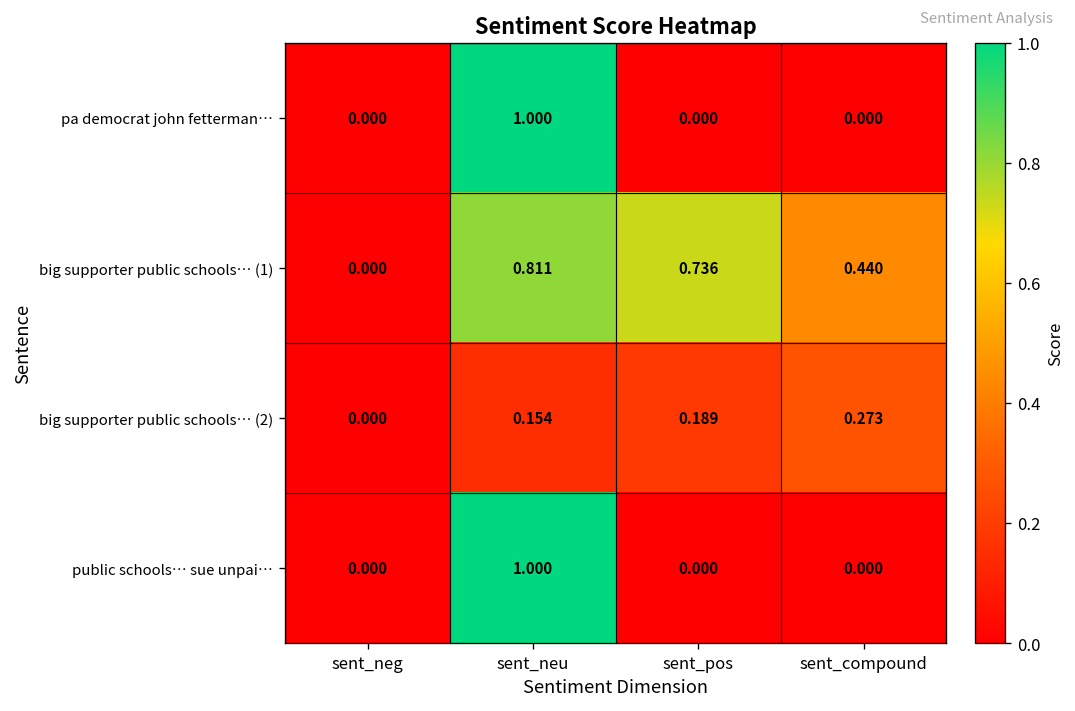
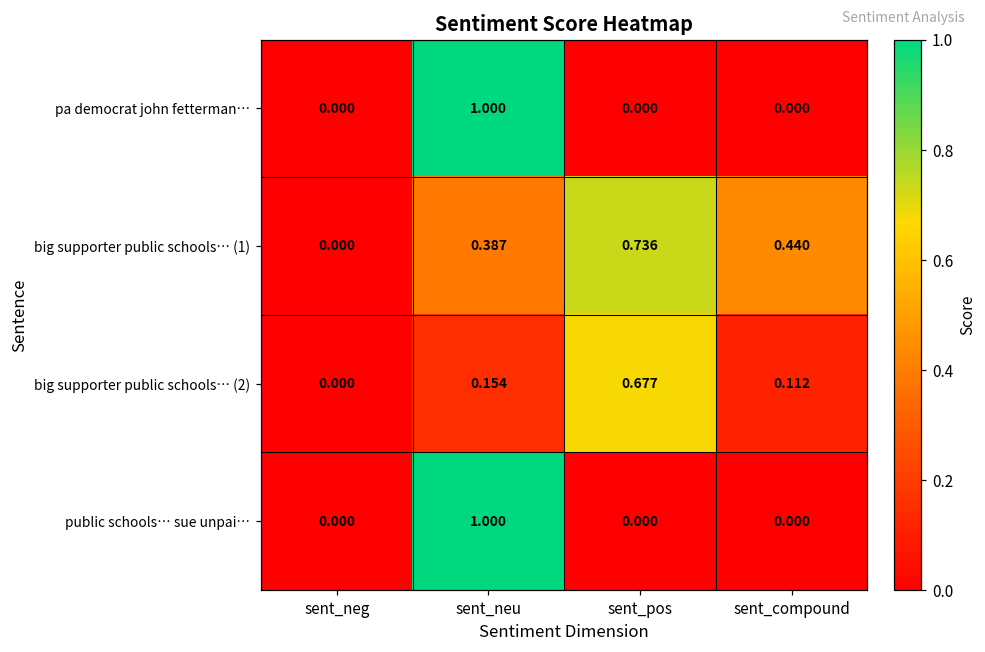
big supporter public schools… (1), sent_neu: 0.811 -> 0.387
big supporter public schools… (2), sent_pos: 0.189 -> 0.677
big supporter public schools… (2), sent_compound: 0.273 -> 0.112
